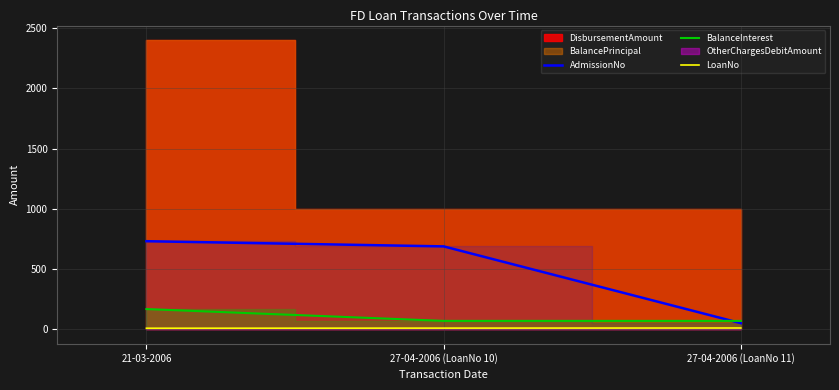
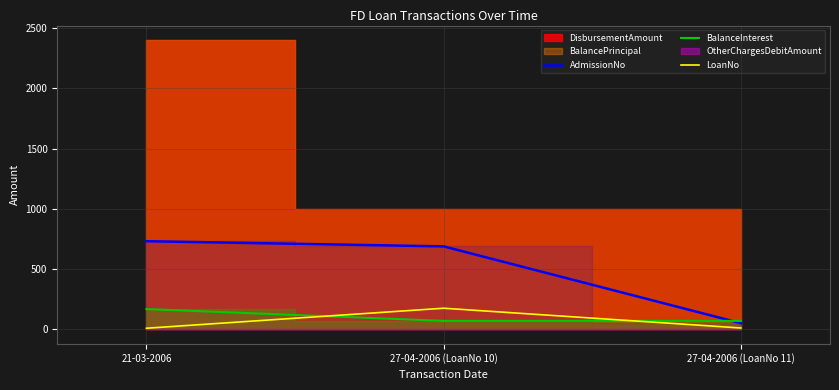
LoanNo, 27-04-2006 (LoanNo 10): 10 -> 180
